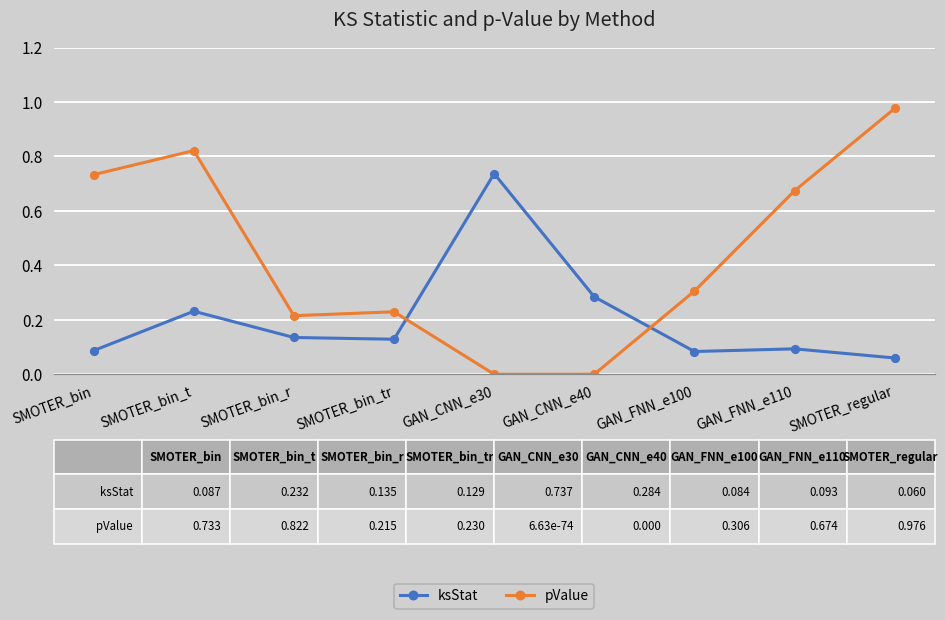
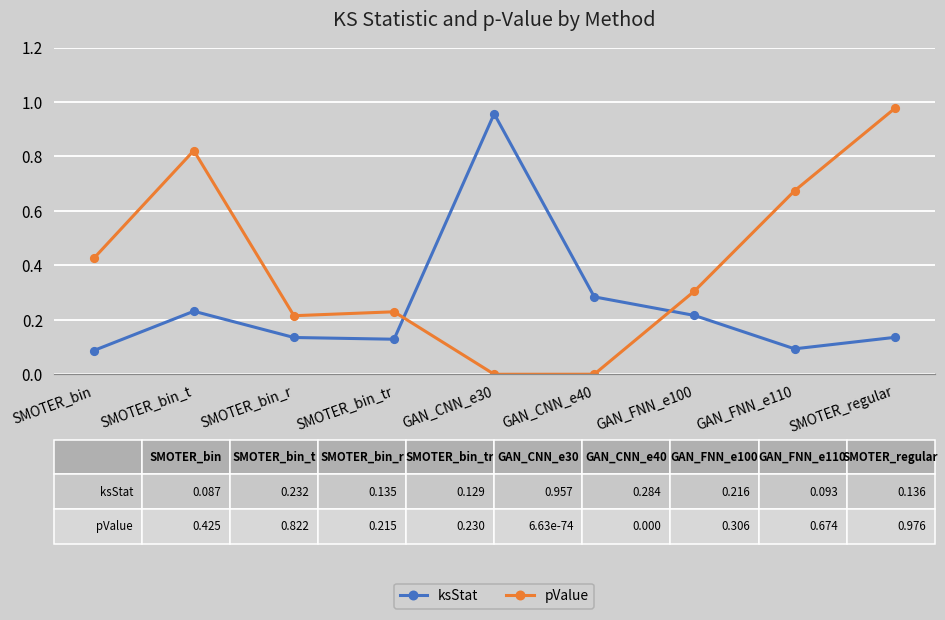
pValue, SMOTER_bin: 0.733 -> 0.425
ksStat, GAN_CNN_e30: 0.737 -> 0.957
ksStat, GAN_FNN_e100: 0.084 -> 0.216
ksStat, SMOTER_regular: 0.060 -> 0.136
